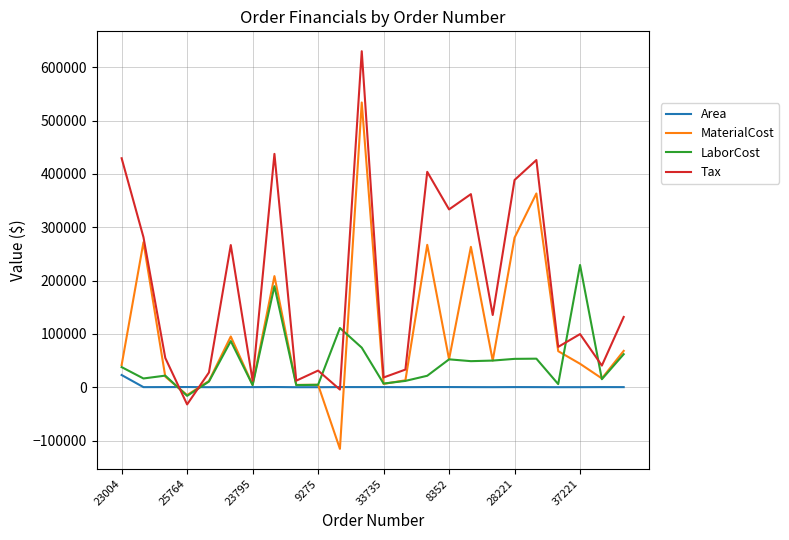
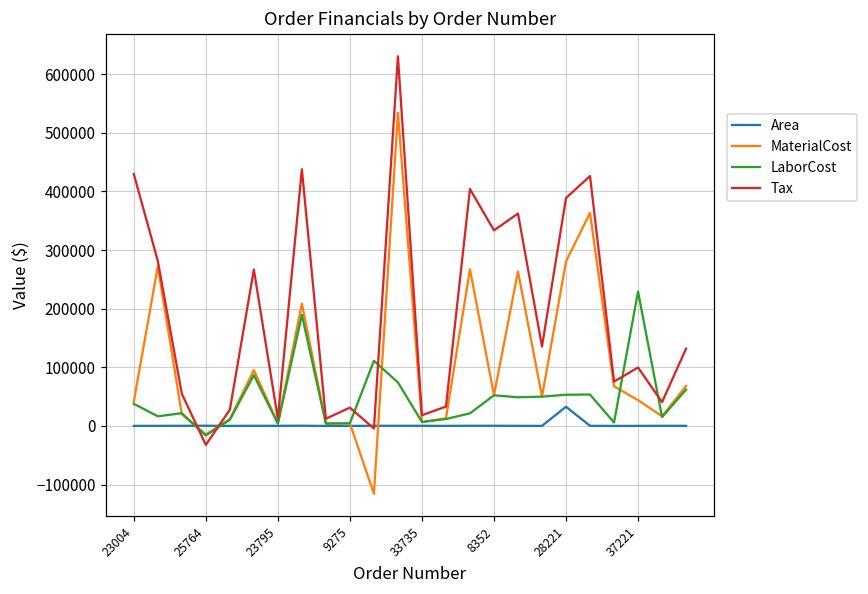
Area, 23004: 20000 -> 0
Area, 28221: 0 -> 30000
